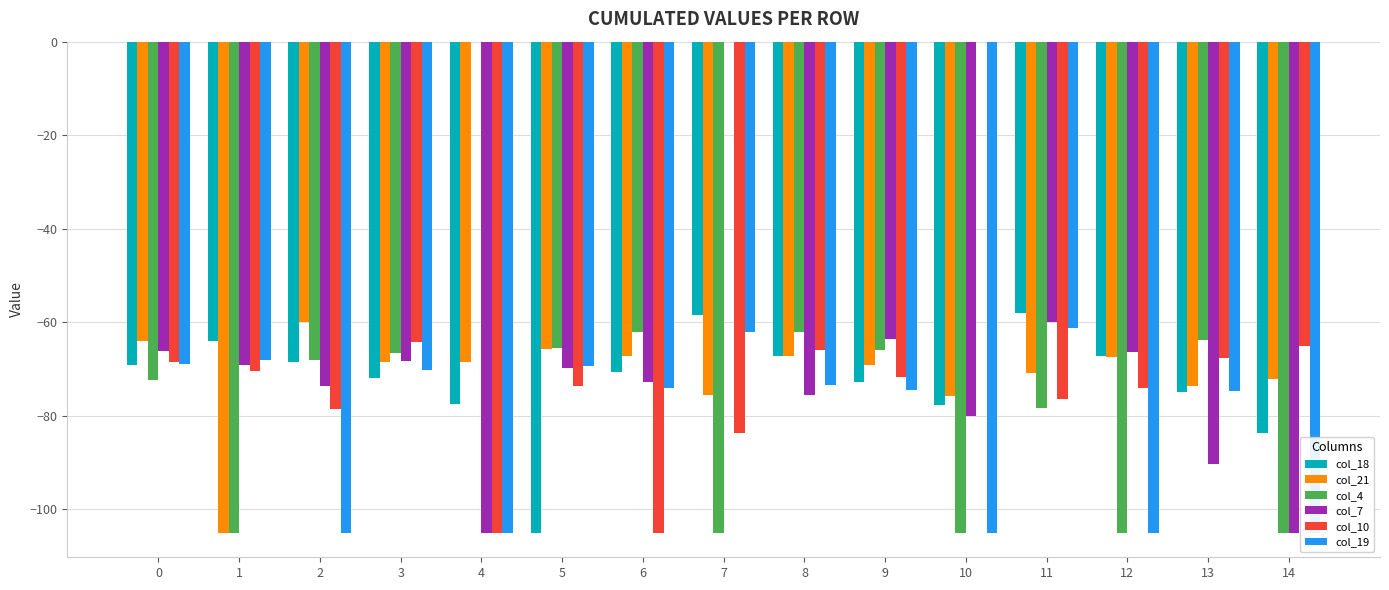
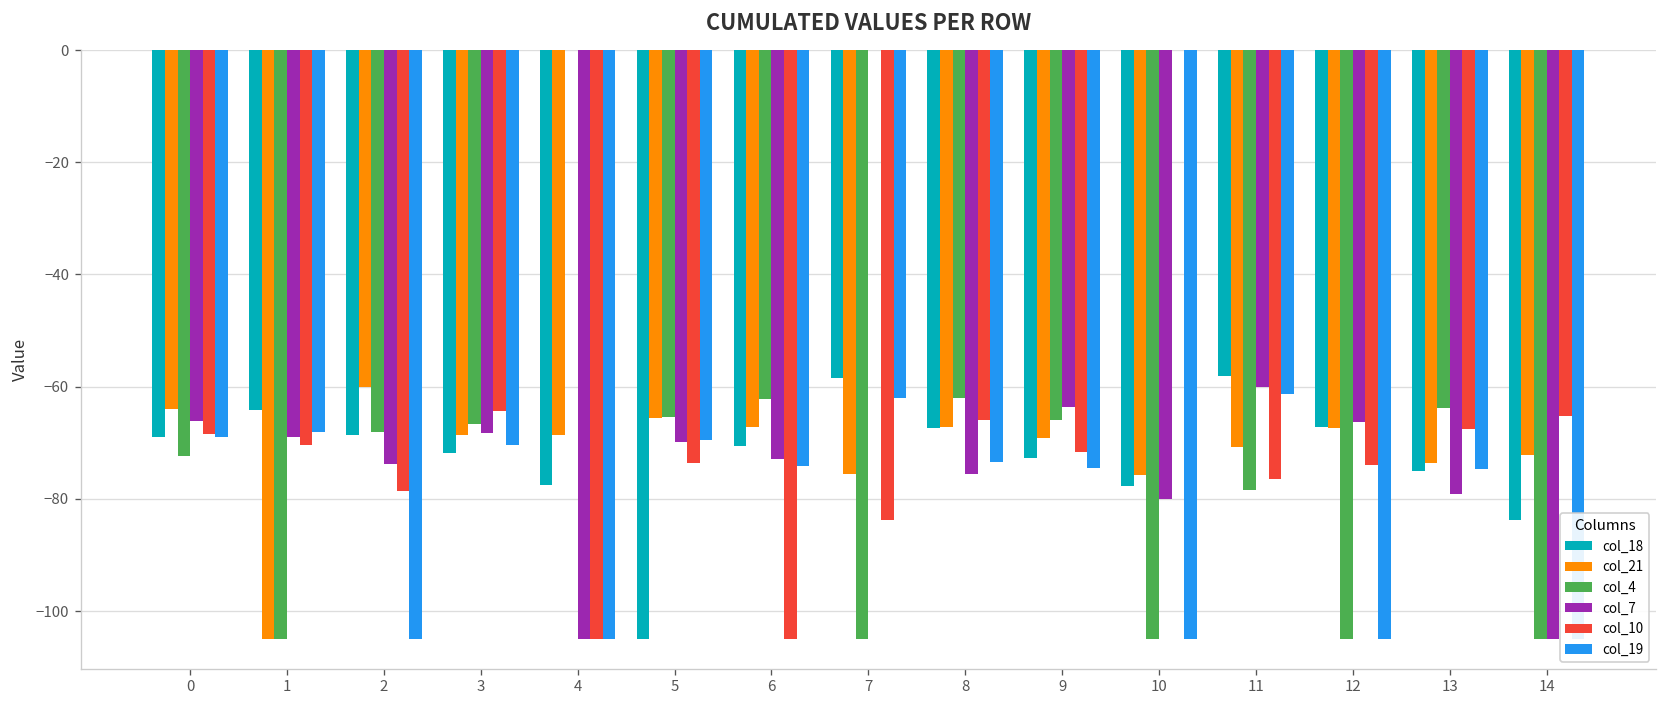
col_7, 13: -90 -> -79
